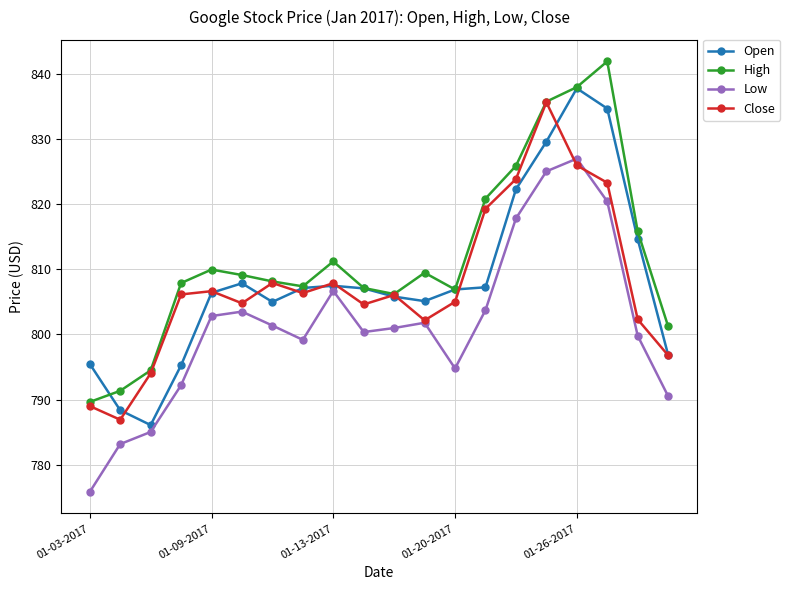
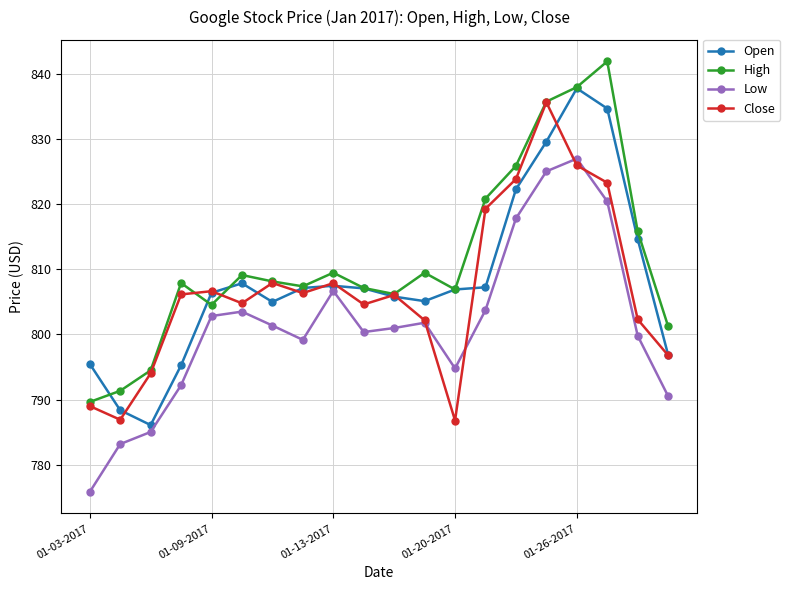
High, 01-09-2017: 810 -> 805
High, 01-13-2017: 811 -> 809
Close, 01-20-2017: 805 -> 787
